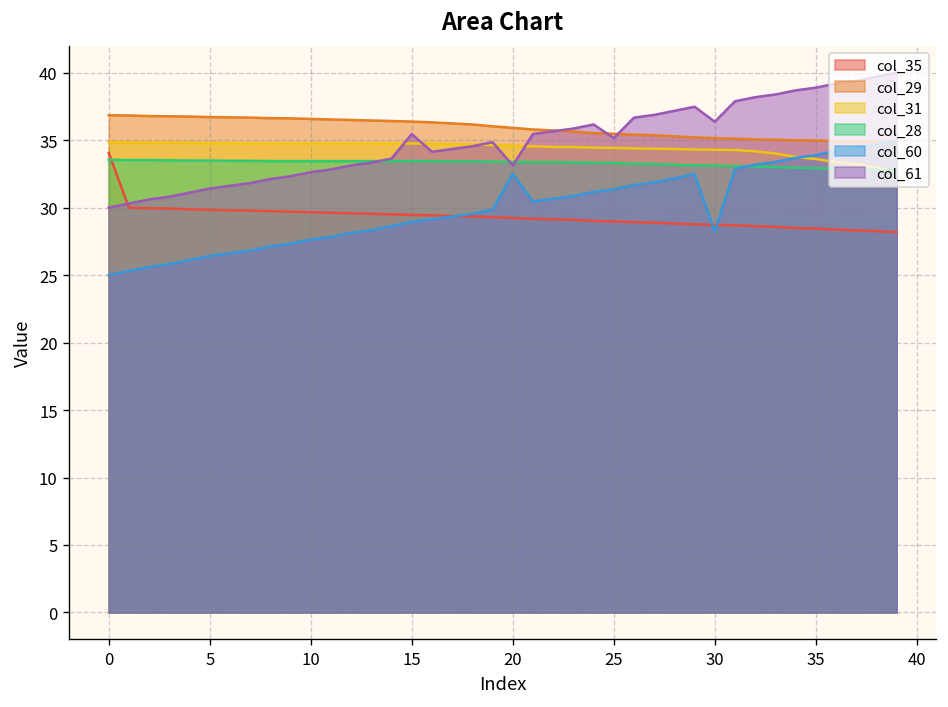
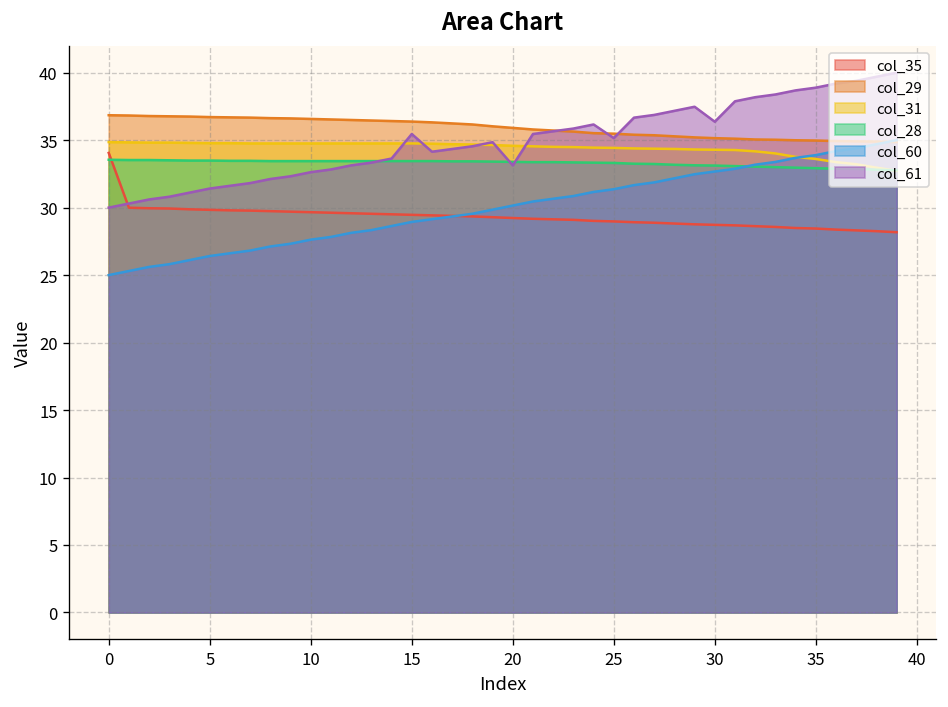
col_60, 20: 32.5 -> 30.2
col_60, 30: 28.2 -> 32.7
